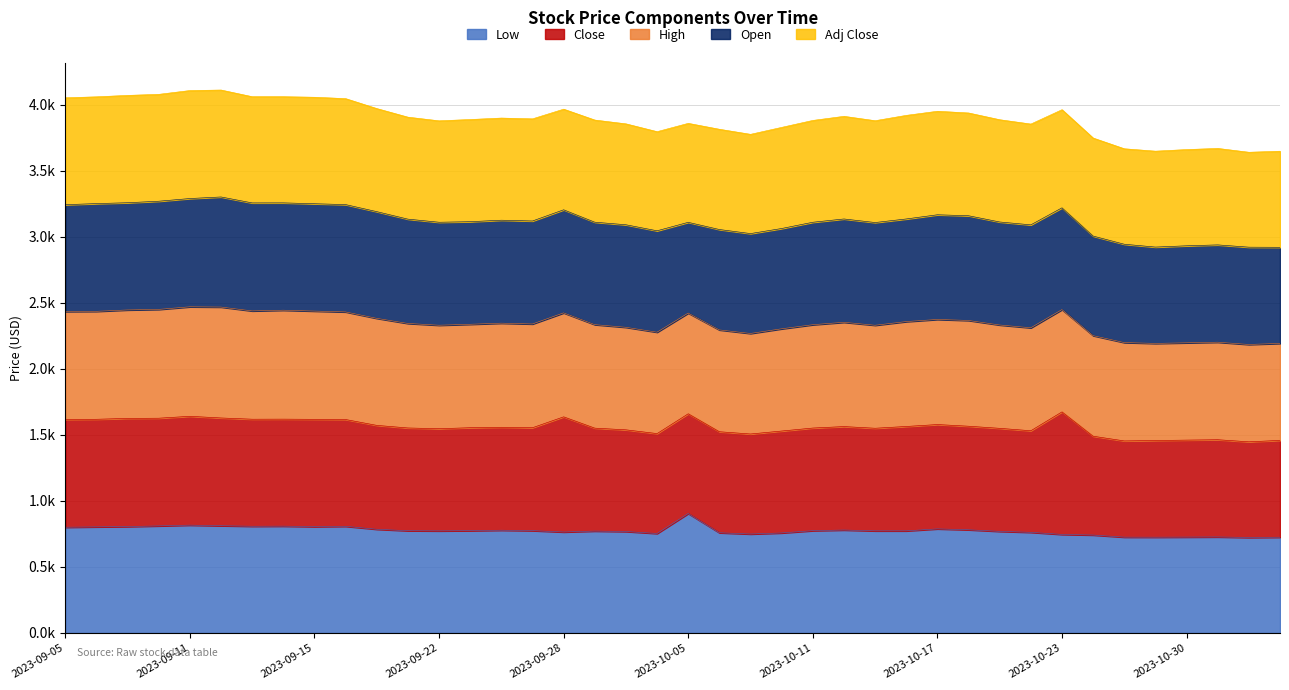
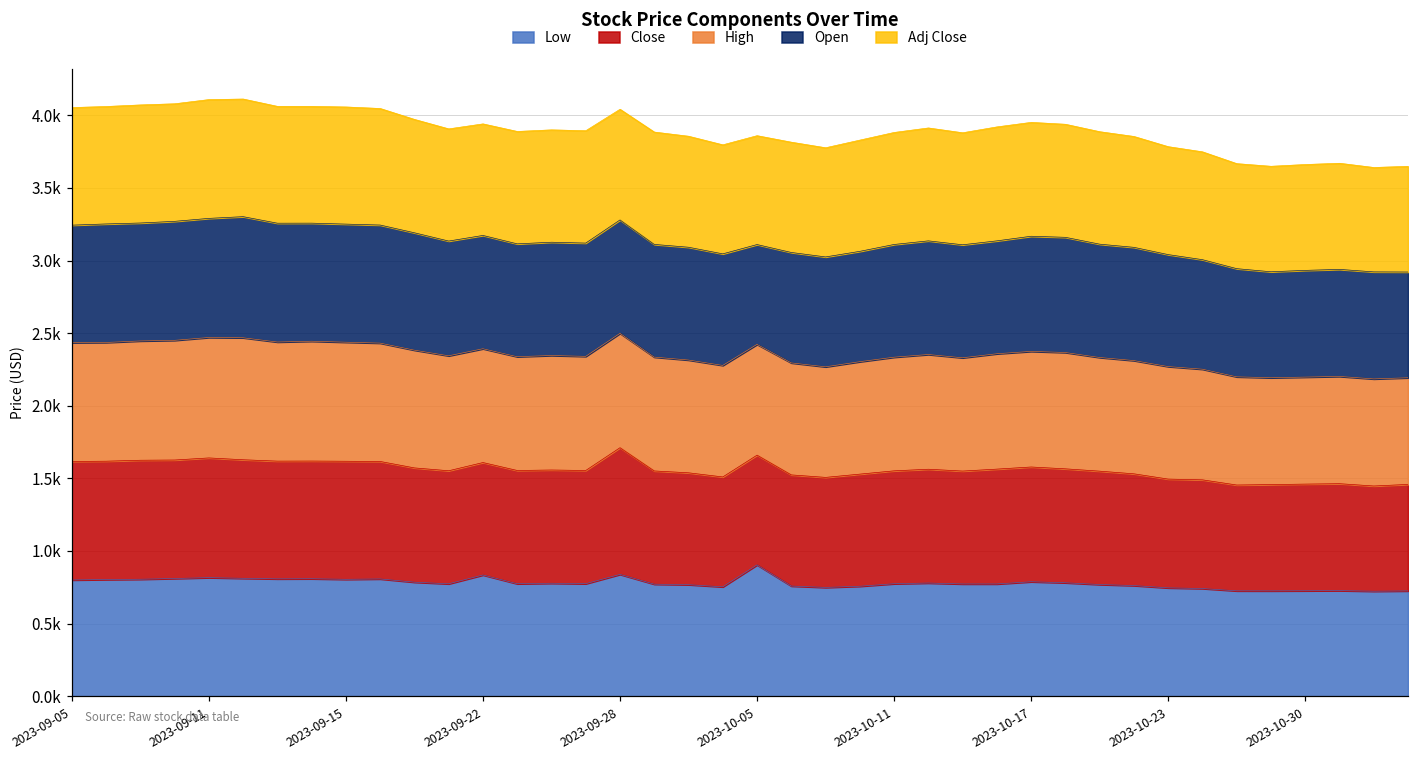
Low, 2023-09-22: 770 -> 830
Low, 2023-09-28: 760 -> 840
Close, 2023-10-23: 930 -> 750
